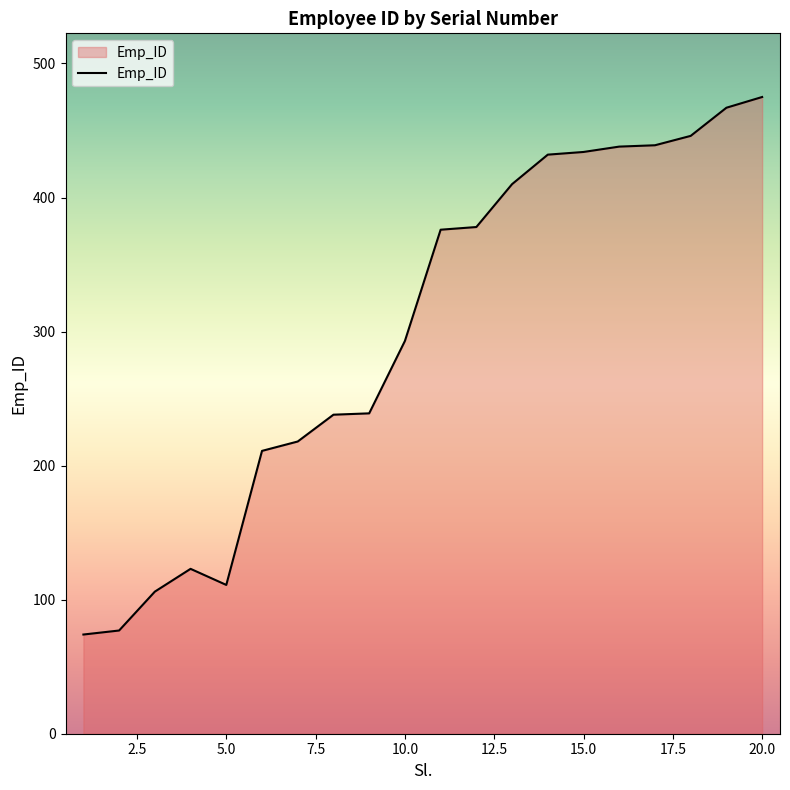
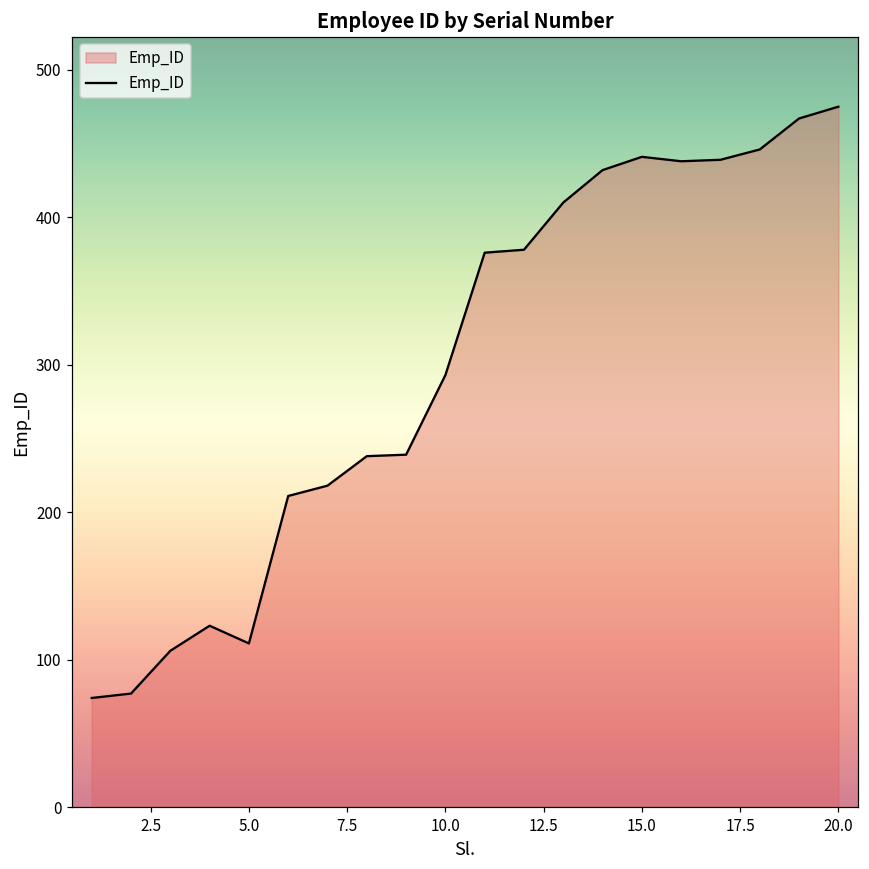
15.0: 434 -> 441
